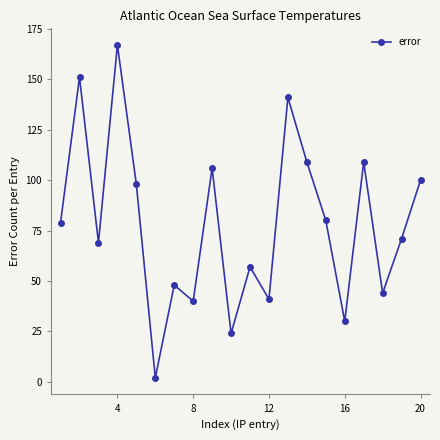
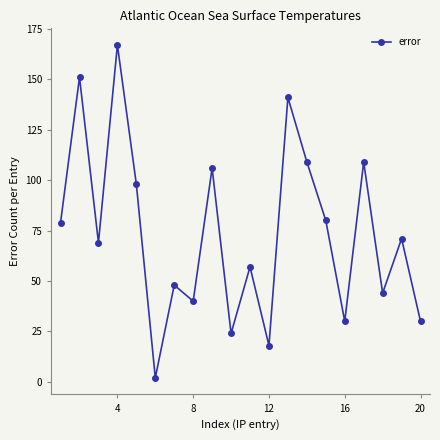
12: 41 -> 18
20: 100 -> 30
